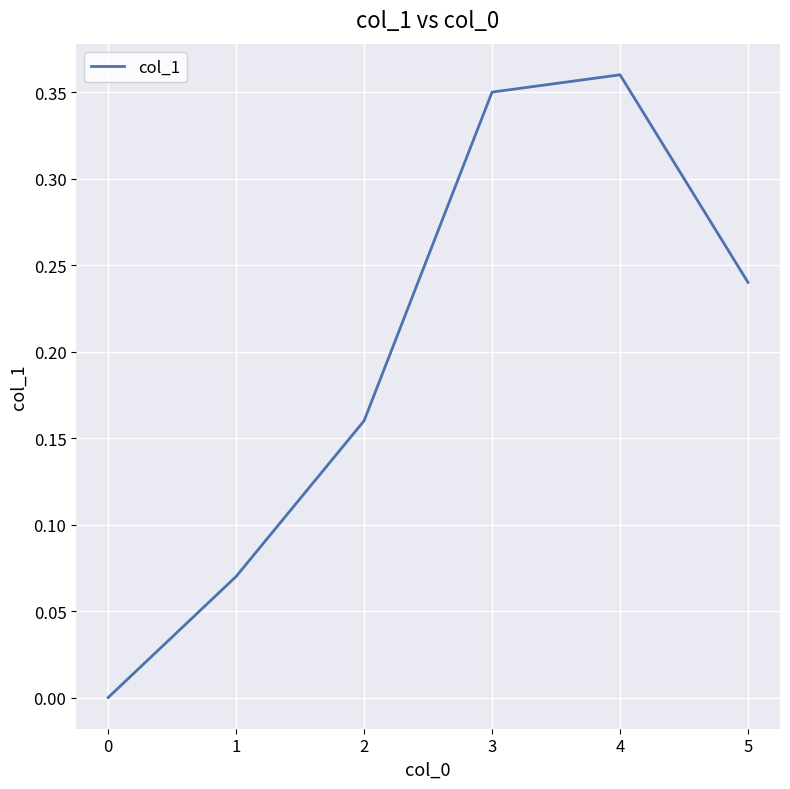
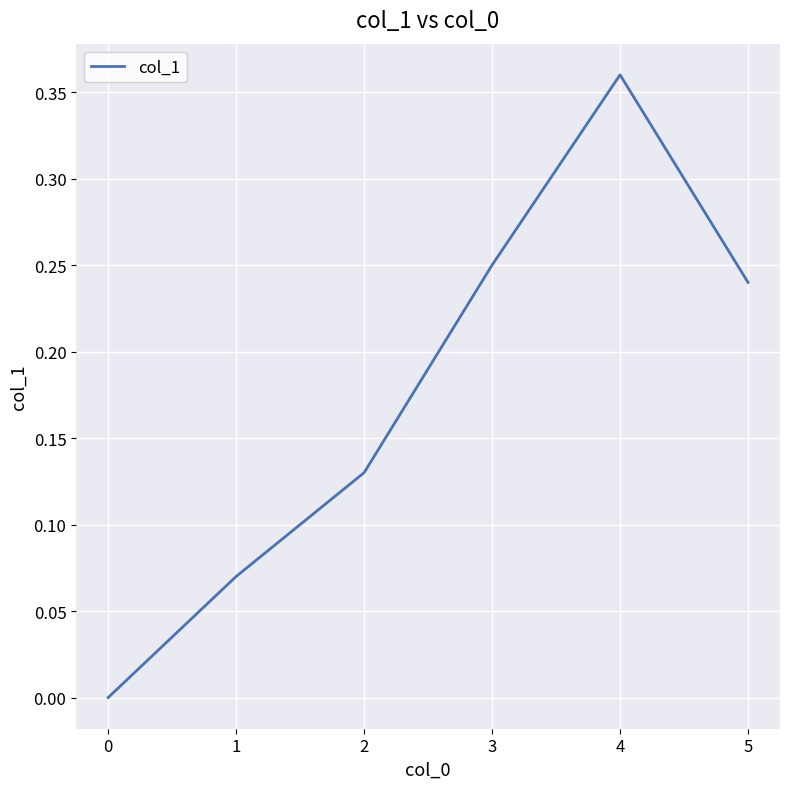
2: 0.16 -> 0.13
3: 0.35 -> 0.25
